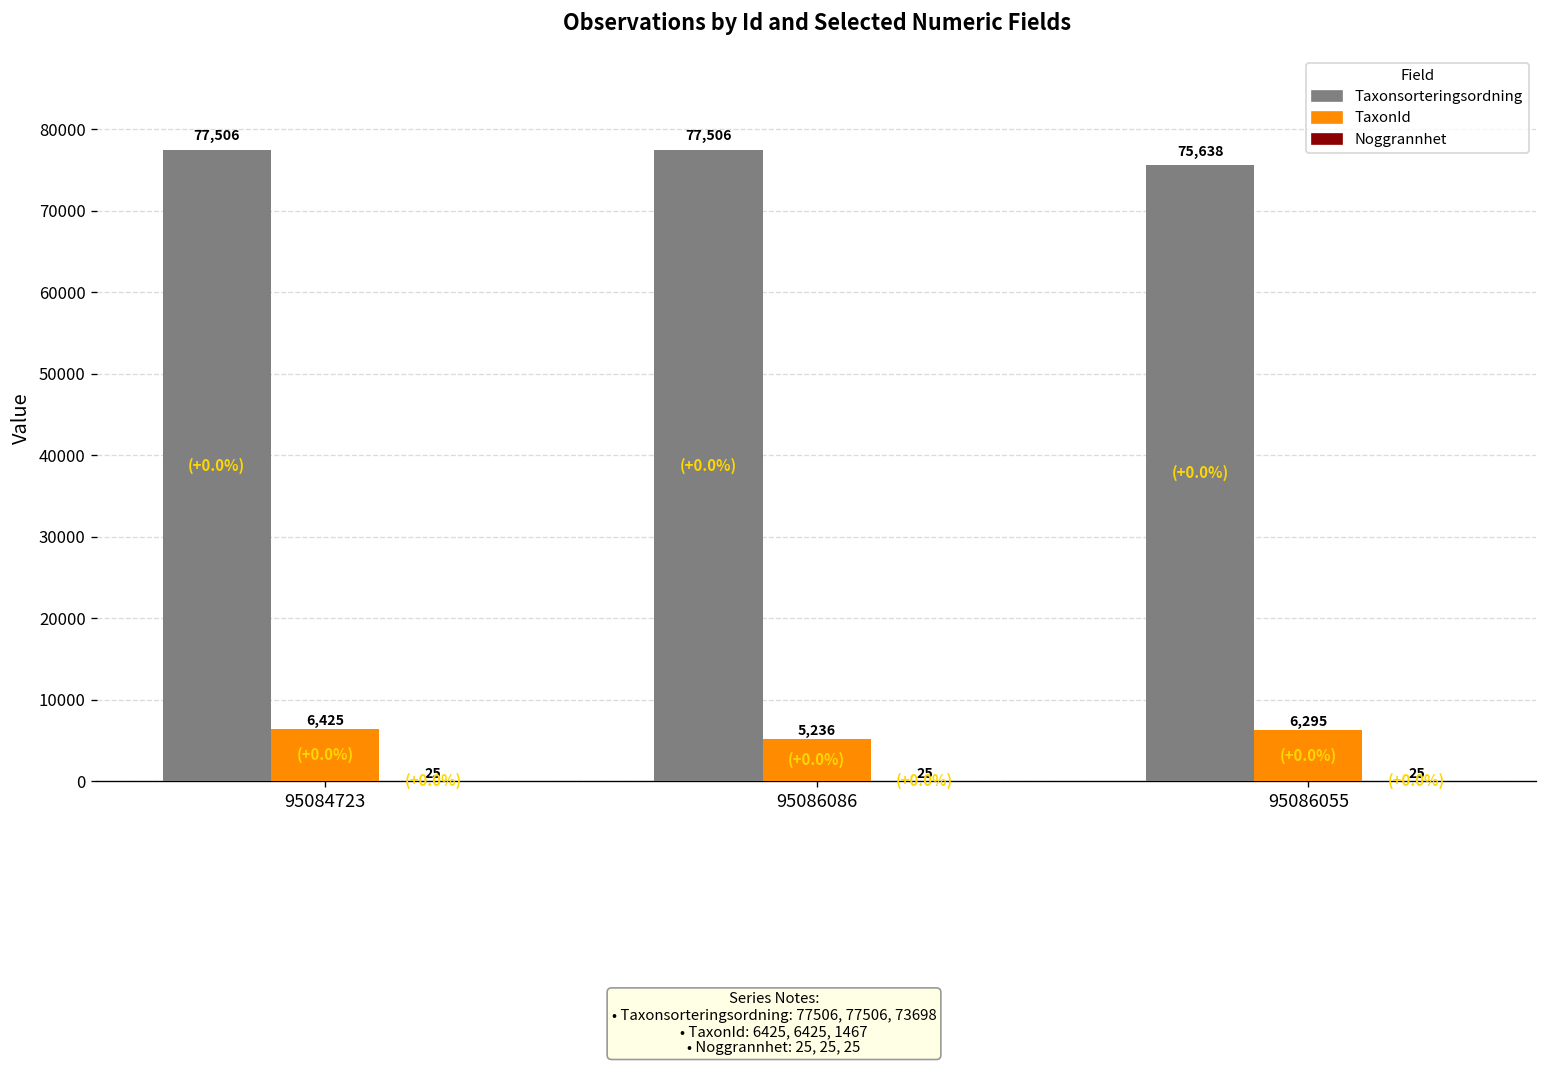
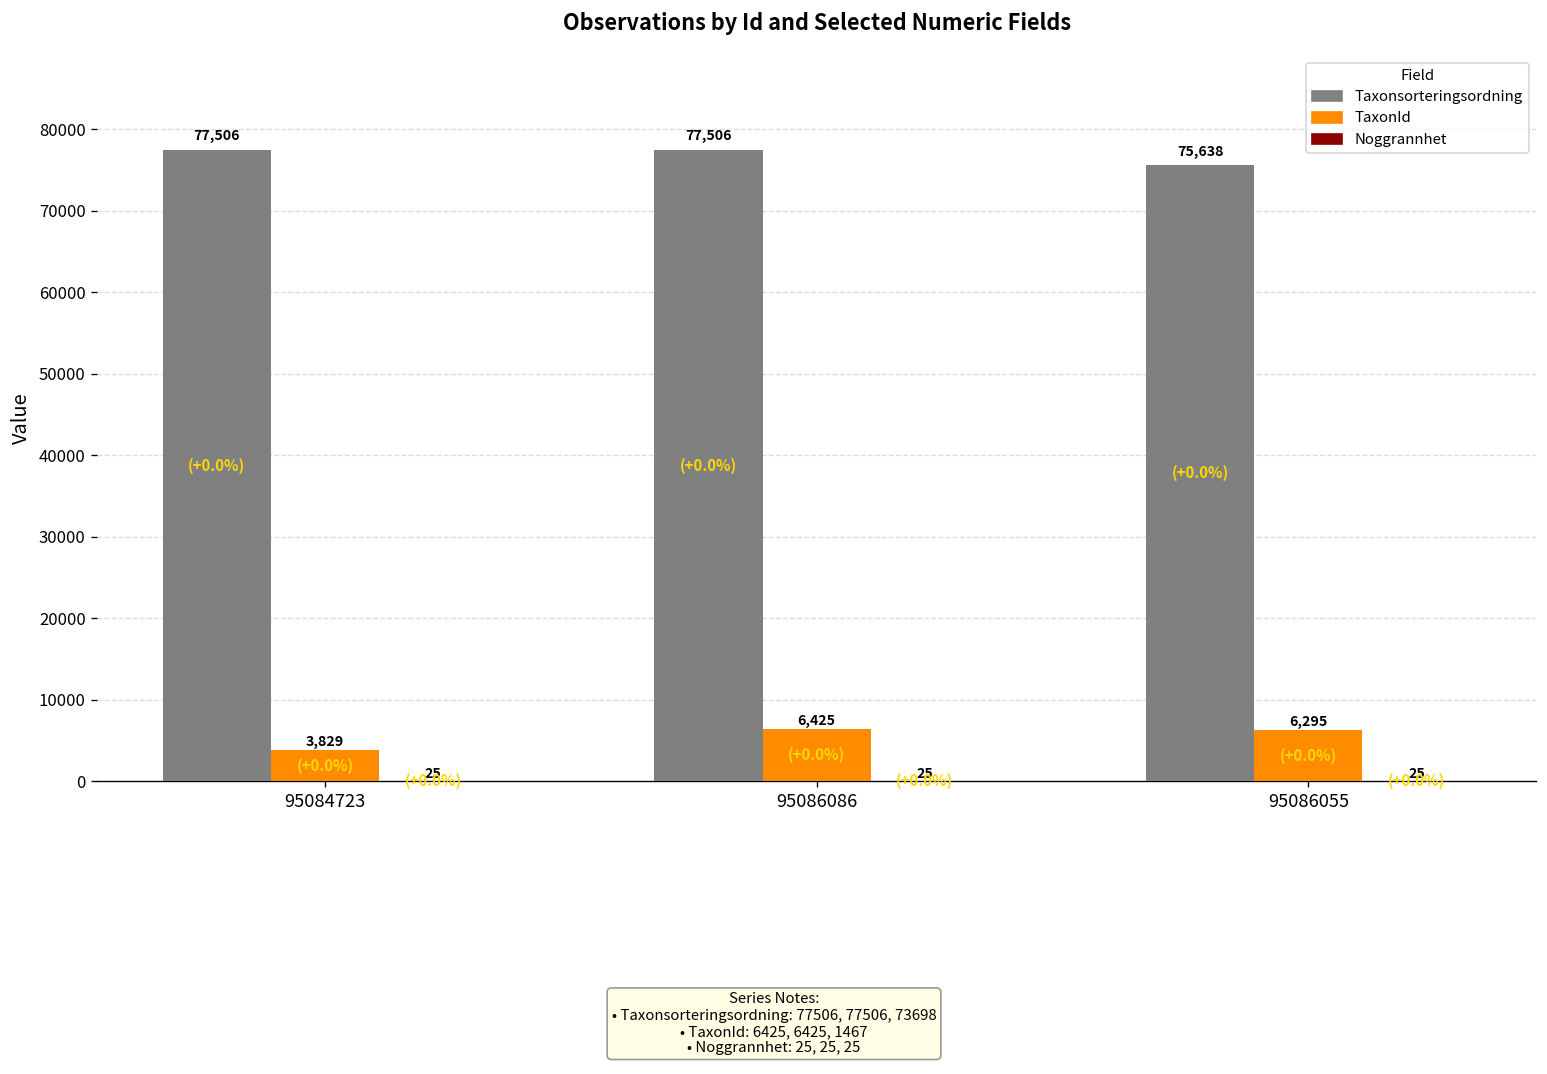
TaxonId, 95084723: 6,425 -> 3,829
TaxonId, 95086086: 5,236 -> 6,425
